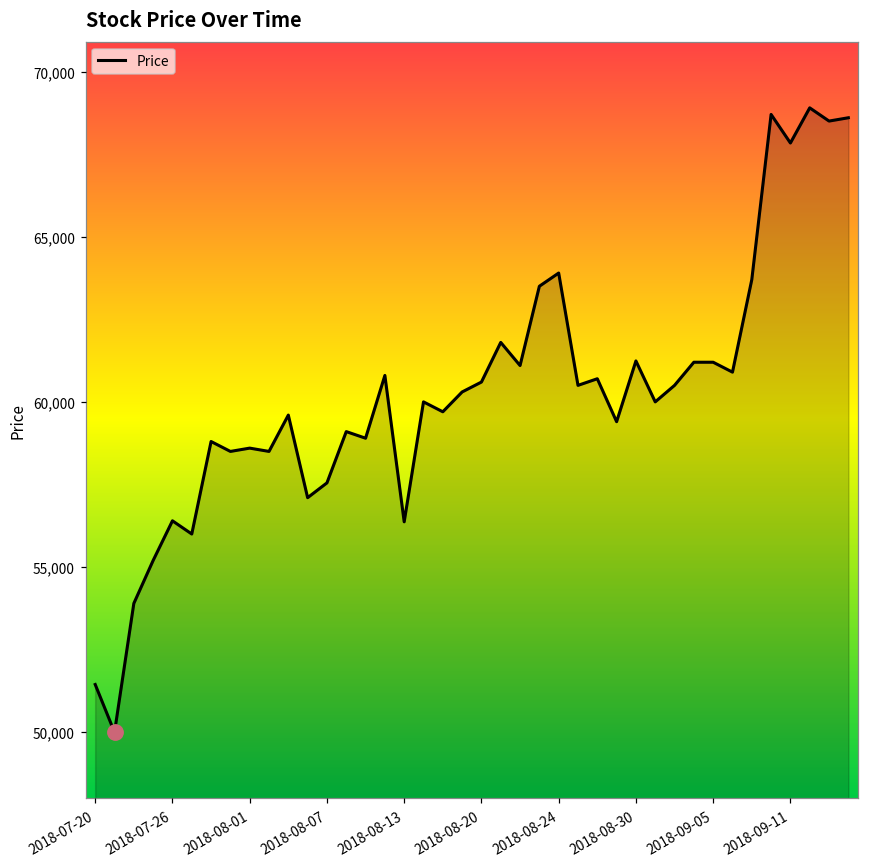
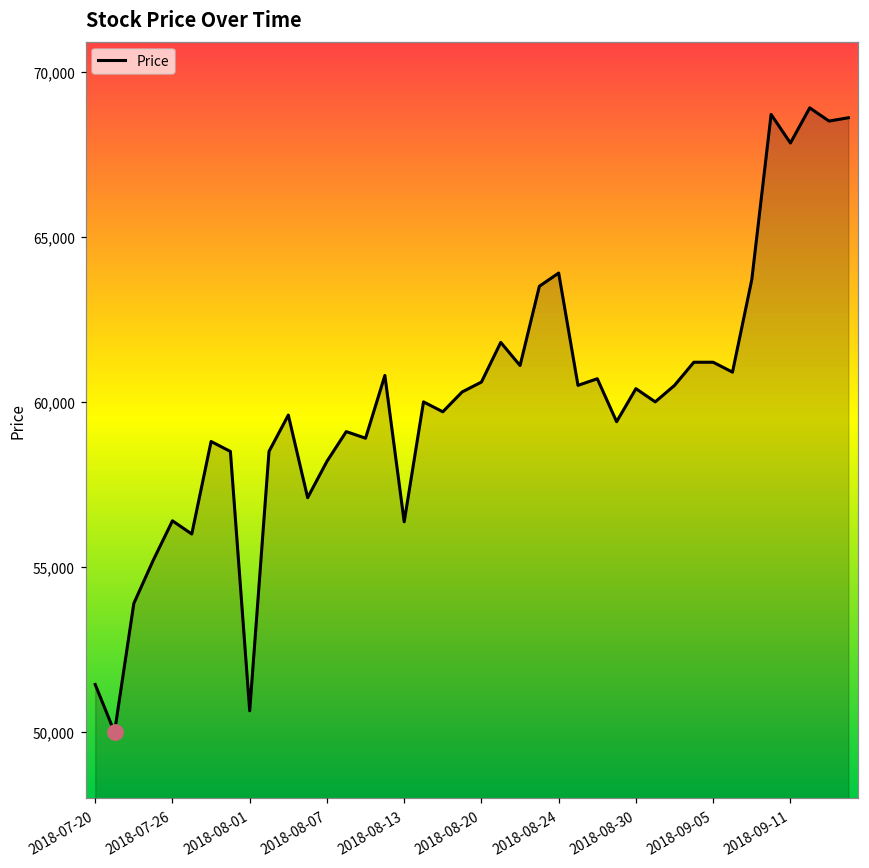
Price, 2018-08-01: 58,600 -> 50,600
Price, 2018-08-07: 57,500 -> 58,200
Price, 2018-08-30: 61,200 -> 60,400
